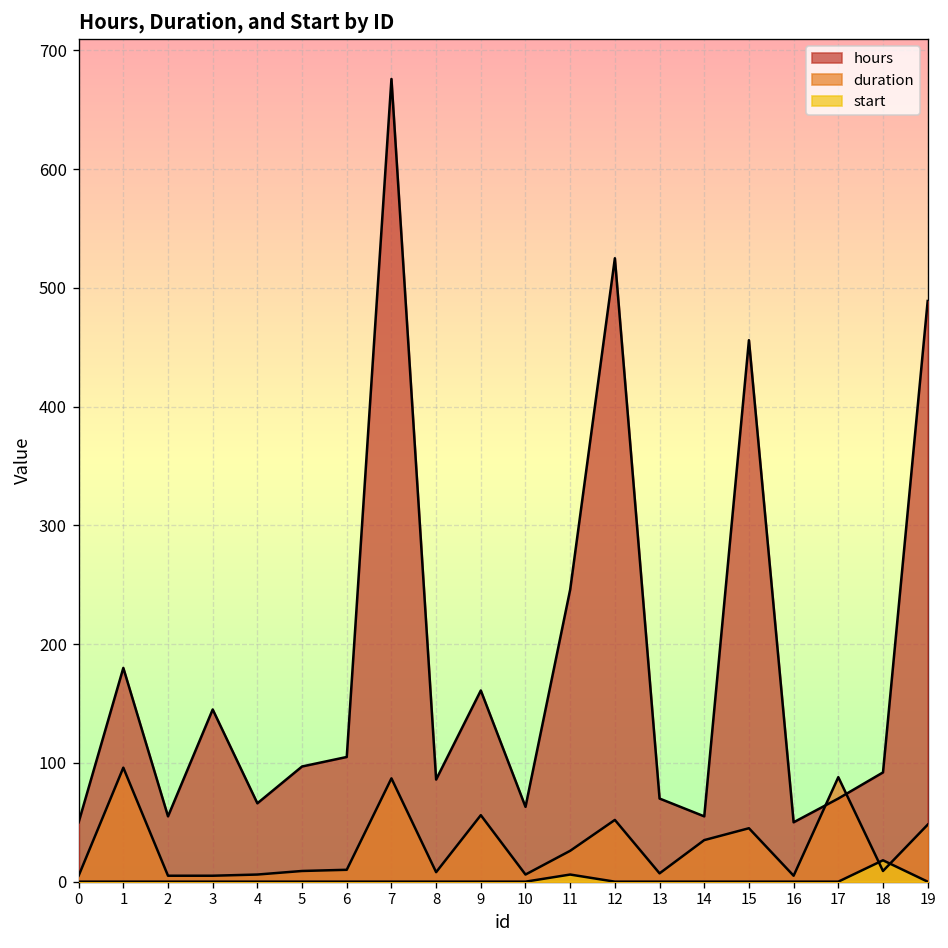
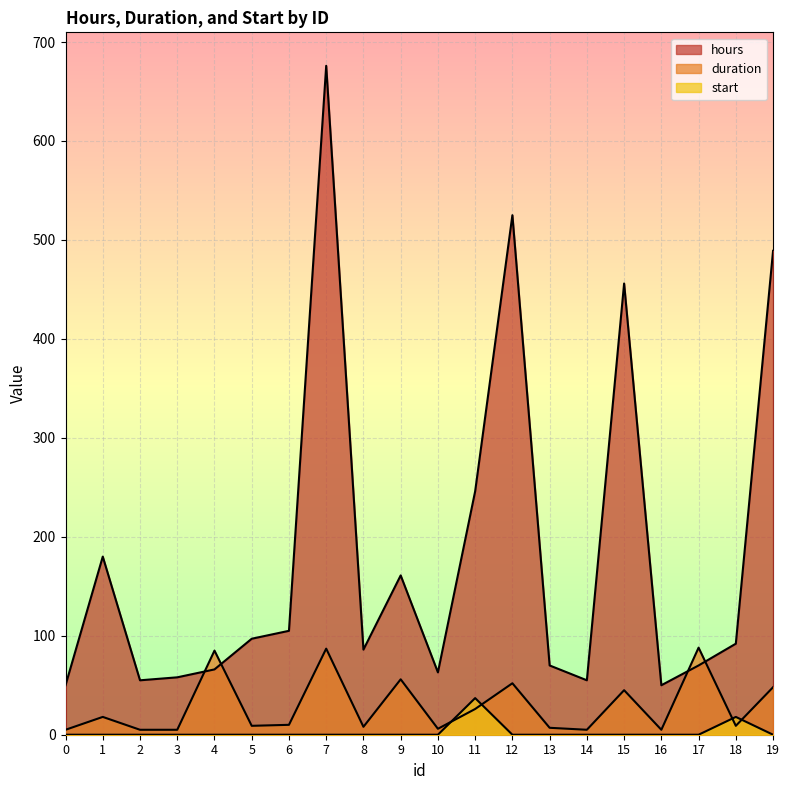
duration, 1: 100 -> 20
hours, 3: 150 -> 60
duration, 4: 10 -> 90
start, 11: 10 -> 40
duration, 14: 40 -> 10
